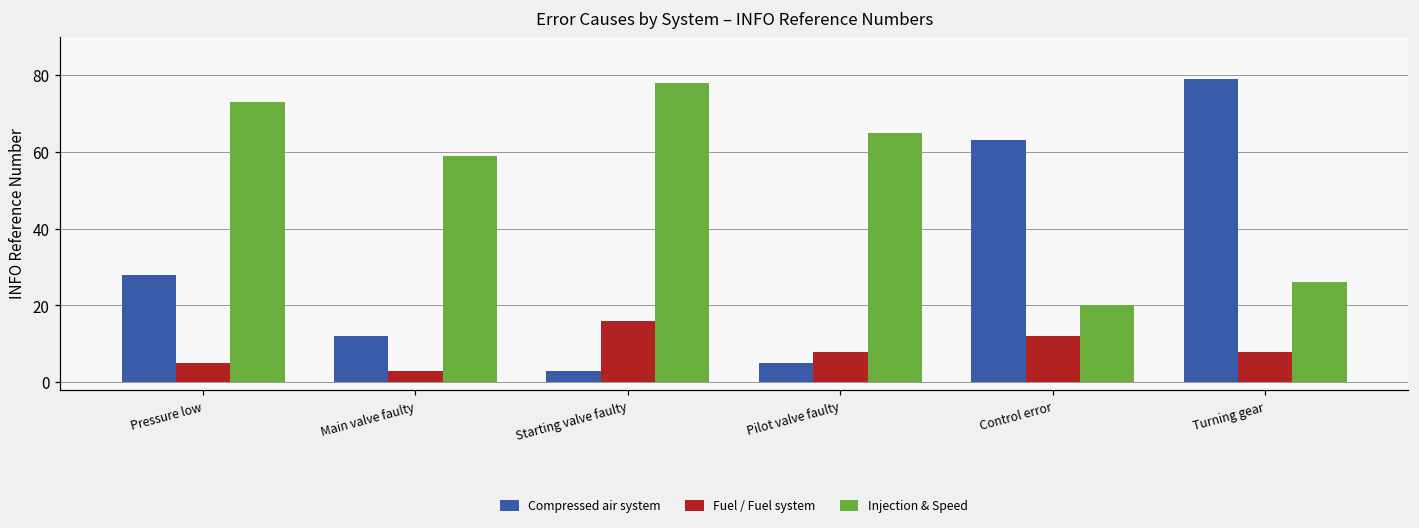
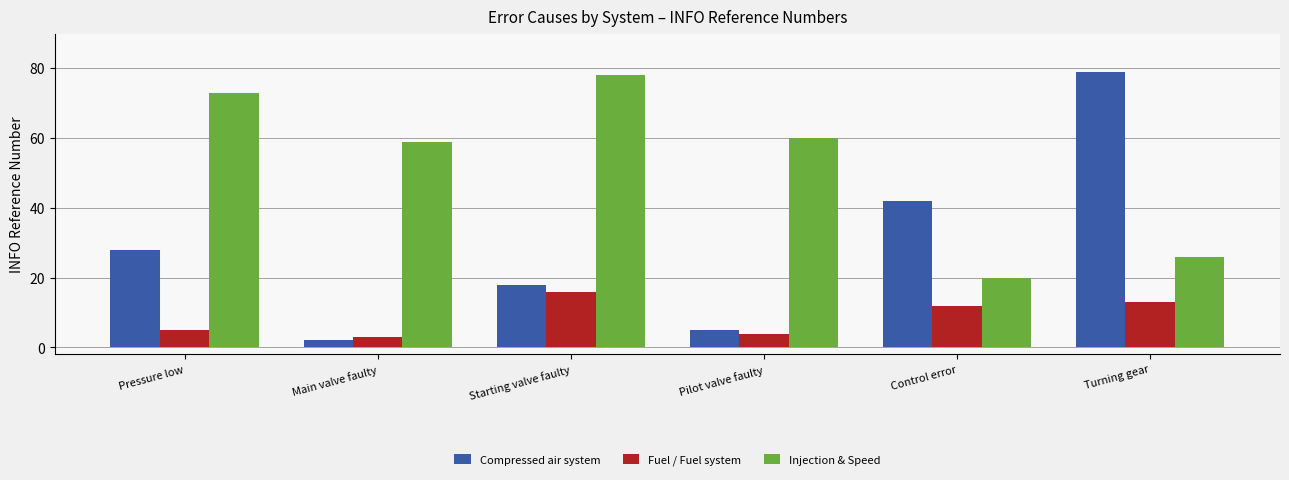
Compressed air system, Main valve faulty: 12 -> 2
Compressed air system, Starting valve faulty: 3 -> 18
Fuel / Fuel system, Pilot valve faulty: 8 -> 4
Injection & Speed, Pilot valve faulty: 65 -> 60
Compressed air system, Control error: 63 -> 42
Fuel / Fuel system, Turning gear: 8 -> 13
